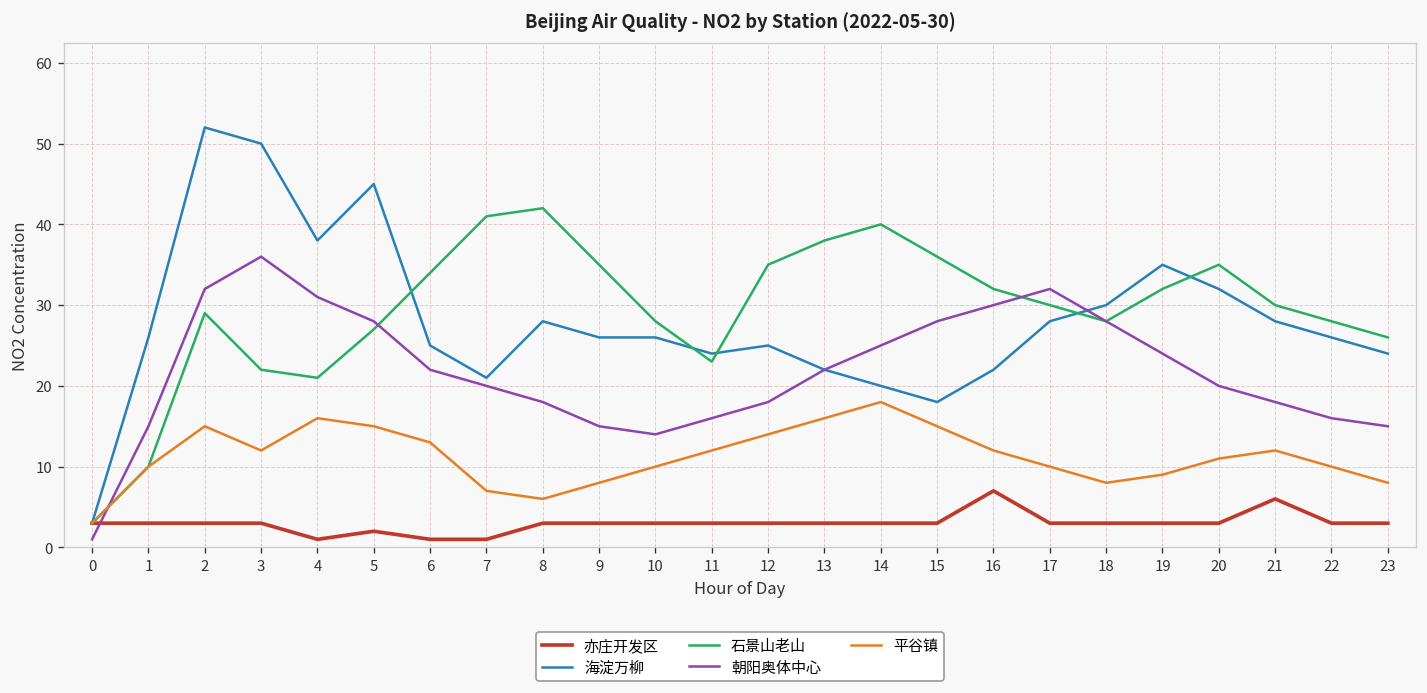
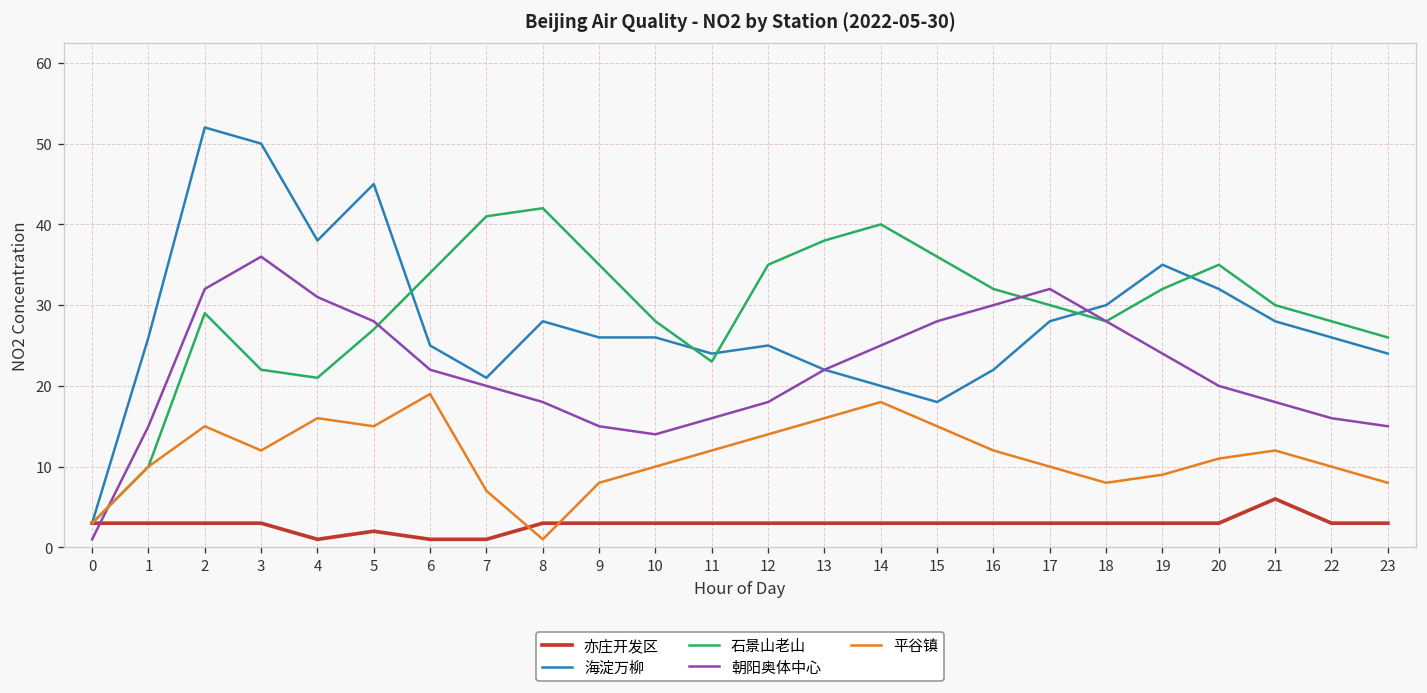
平谷镇, 6: 13 -> 19
平谷镇, 8: 6 -> 1
亦庄开发区, 16: 7 -> 3
